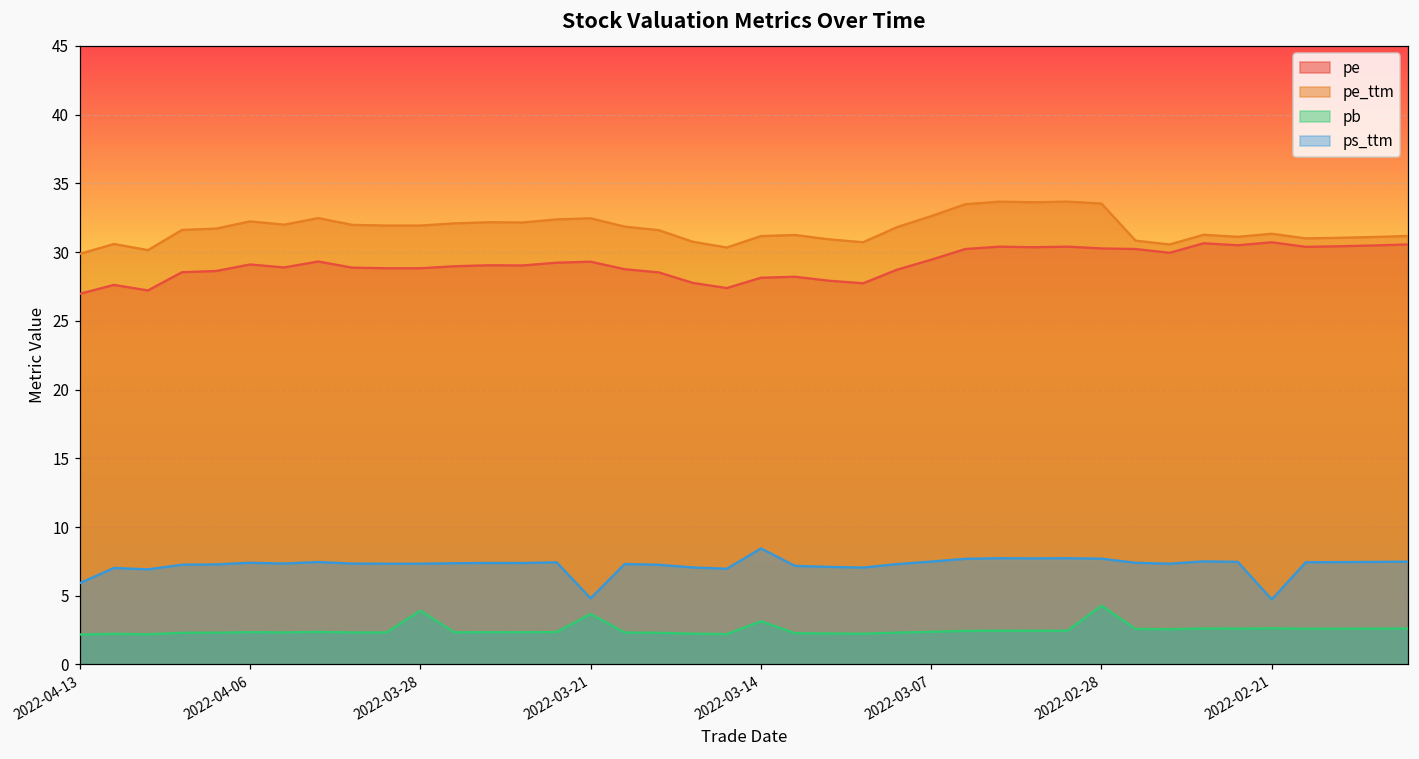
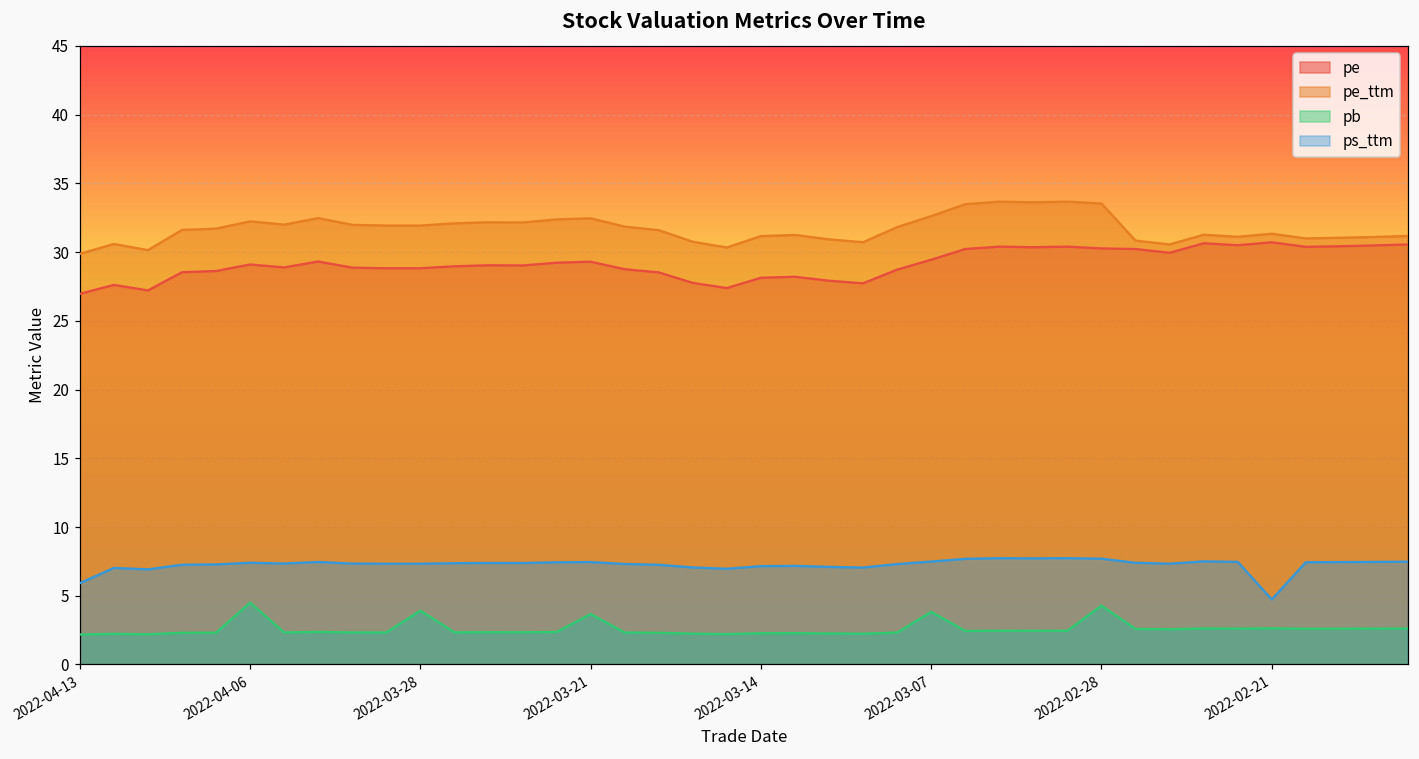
pb, 2022-04-06: 2.4 -> 4.5
ps_ttm, 2022-03-21: 4.8 -> 7.5
pb, 2022-03-14: 3.1 -> 2.3
ps_ttm, 2022-03-14: 8.4 -> 7.2
pb, 2022-03-07: 2.4 -> 3.8
